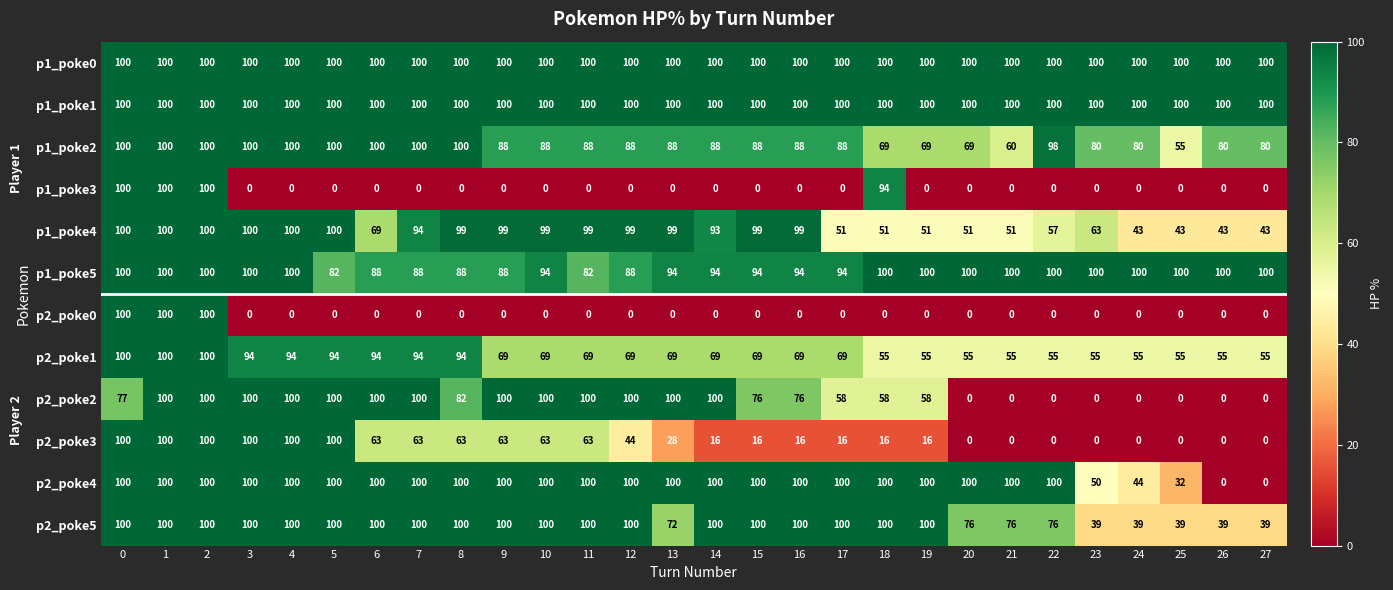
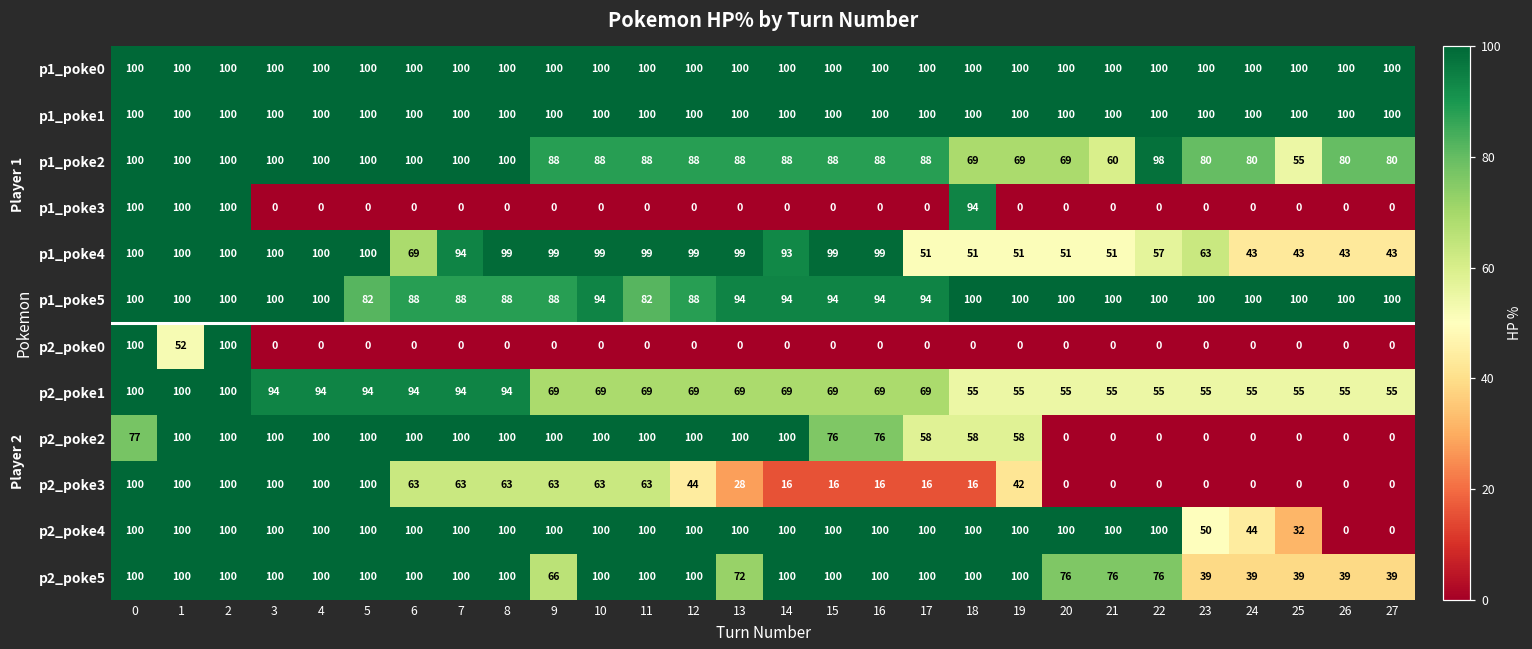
p2_poke0, 1: 100 -> 52
p2_poke2, 8: 82 -> 100
p2_poke3, 19: 16 -> 42
p2_poke5, 9: 100 -> 66
